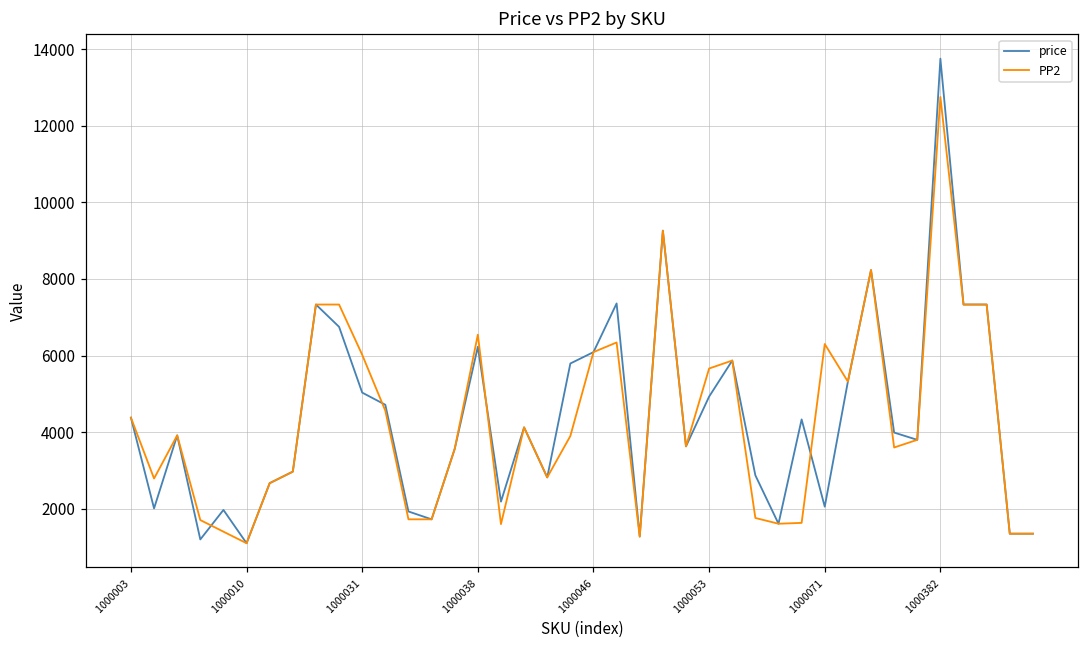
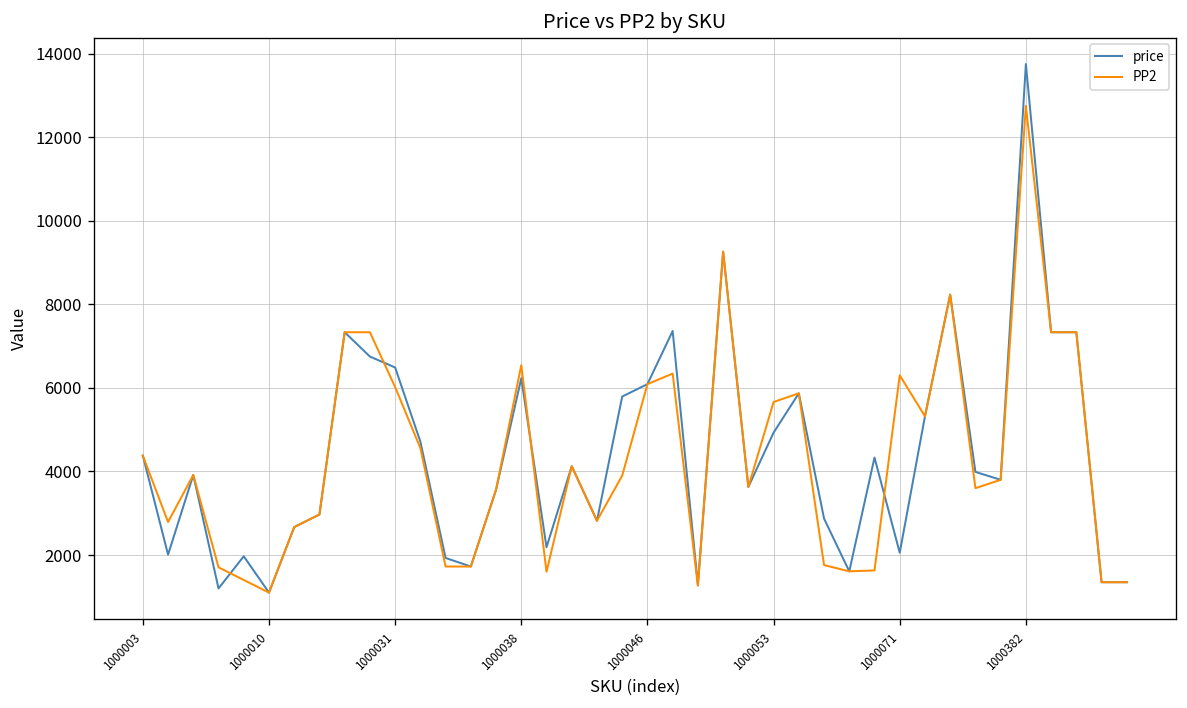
price, 1000031: 5000 -> 6500
